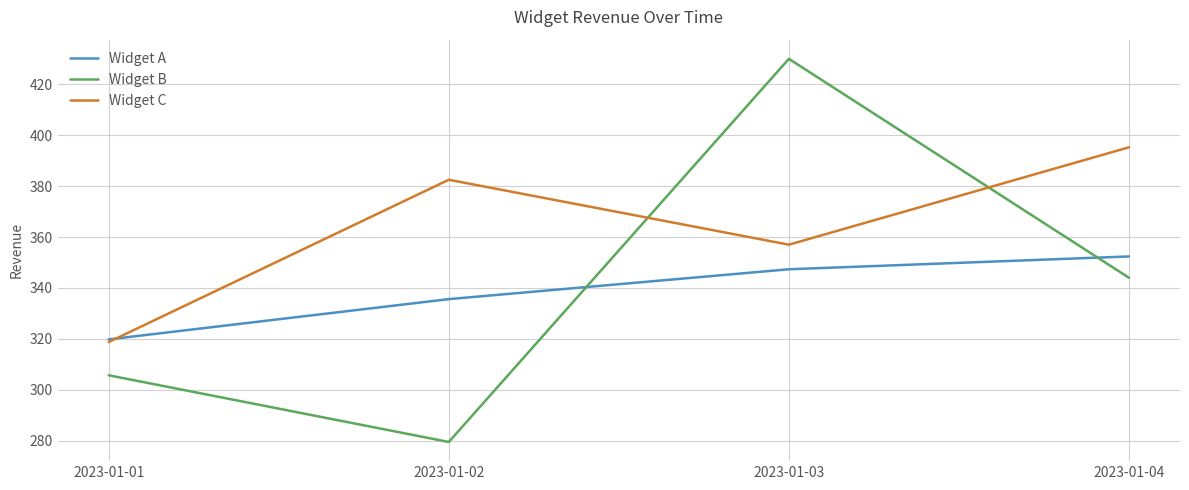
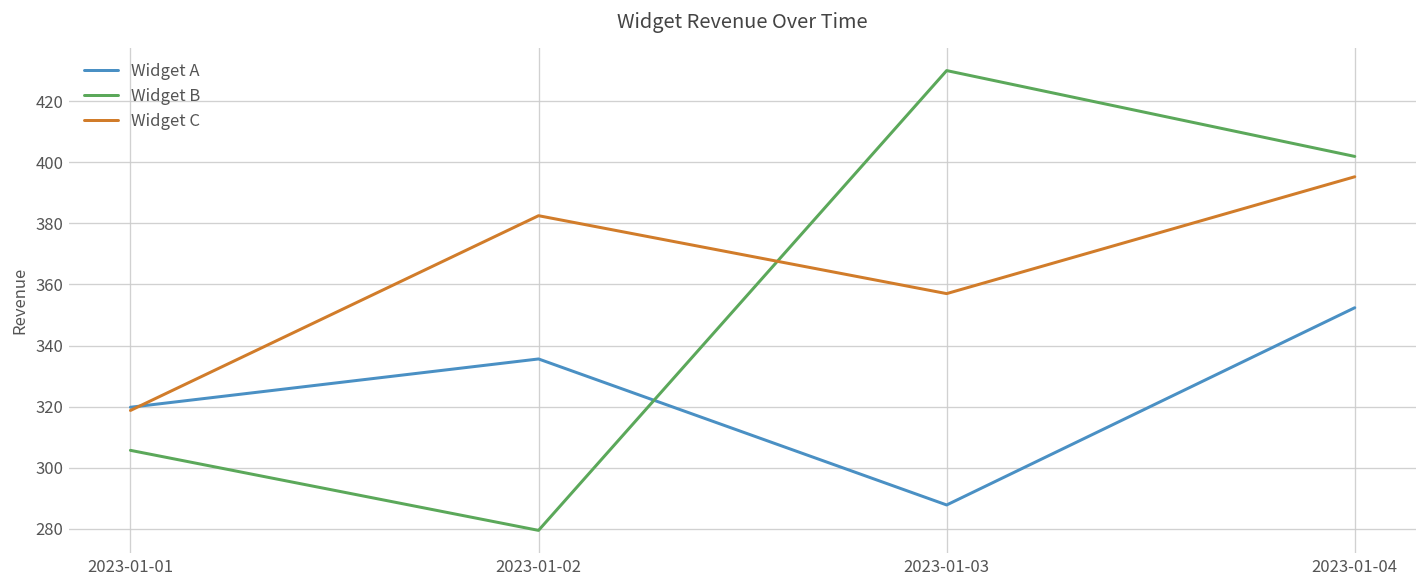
Widget A, 2023-01-03: 347 -> 288
Widget B, 2023-01-04: 344 -> 402
